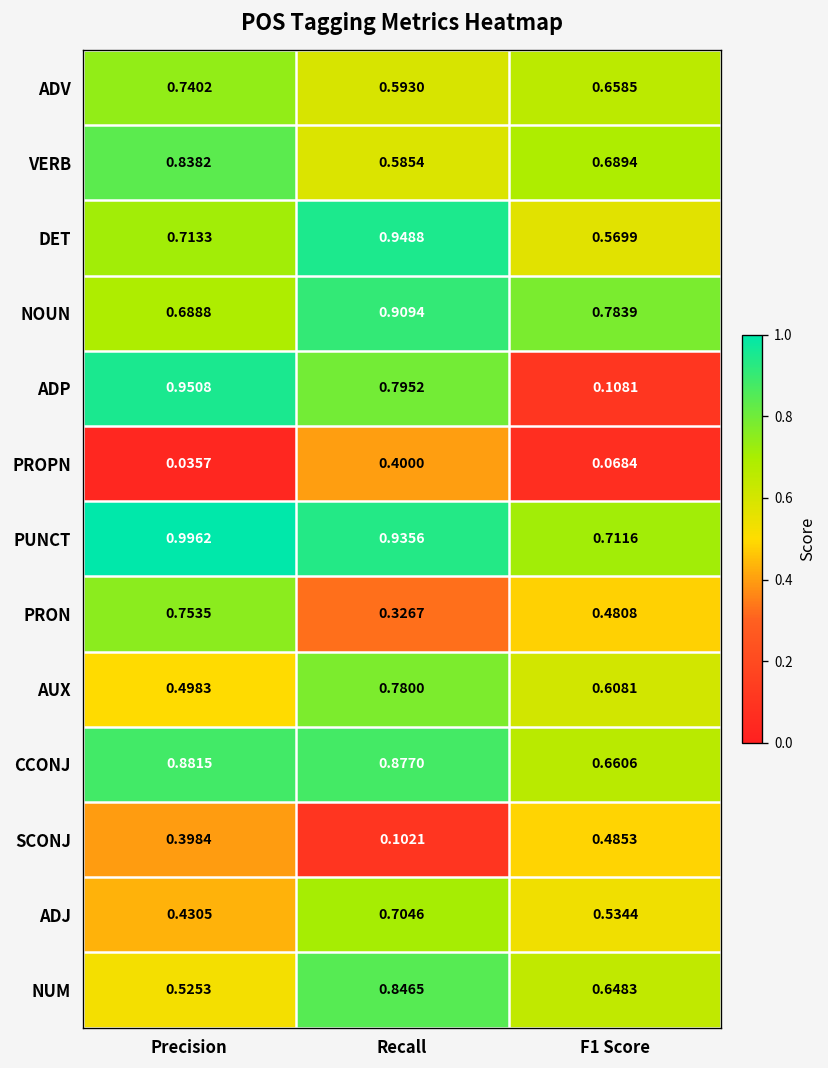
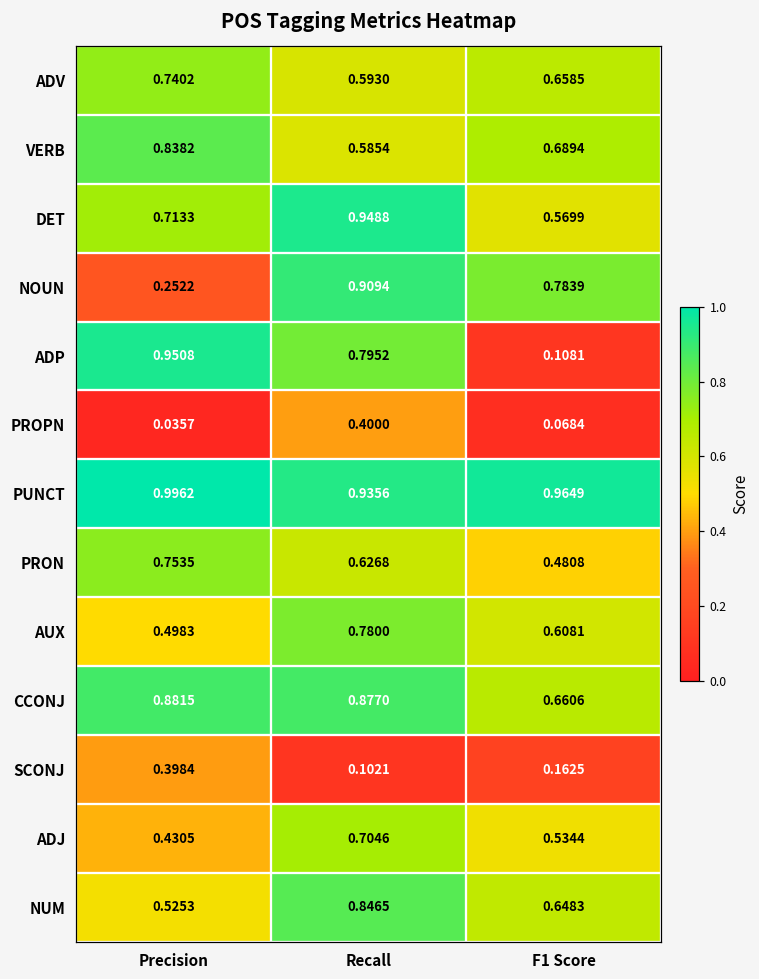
NOUN, Precision: 0.6888 -> 0.2522
PUNCT, F1 Score: 0.7116 -> 0.9649
PRON, Recall: 0.3267 -> 0.6268
SCONJ, F1 Score: 0.4853 -> 0.1625
